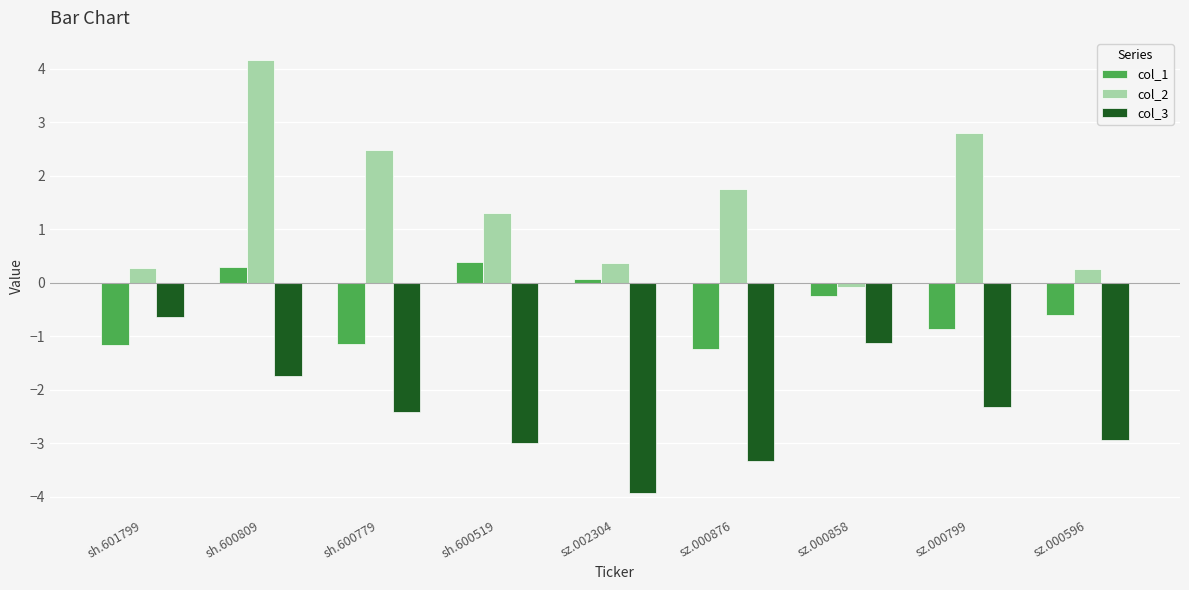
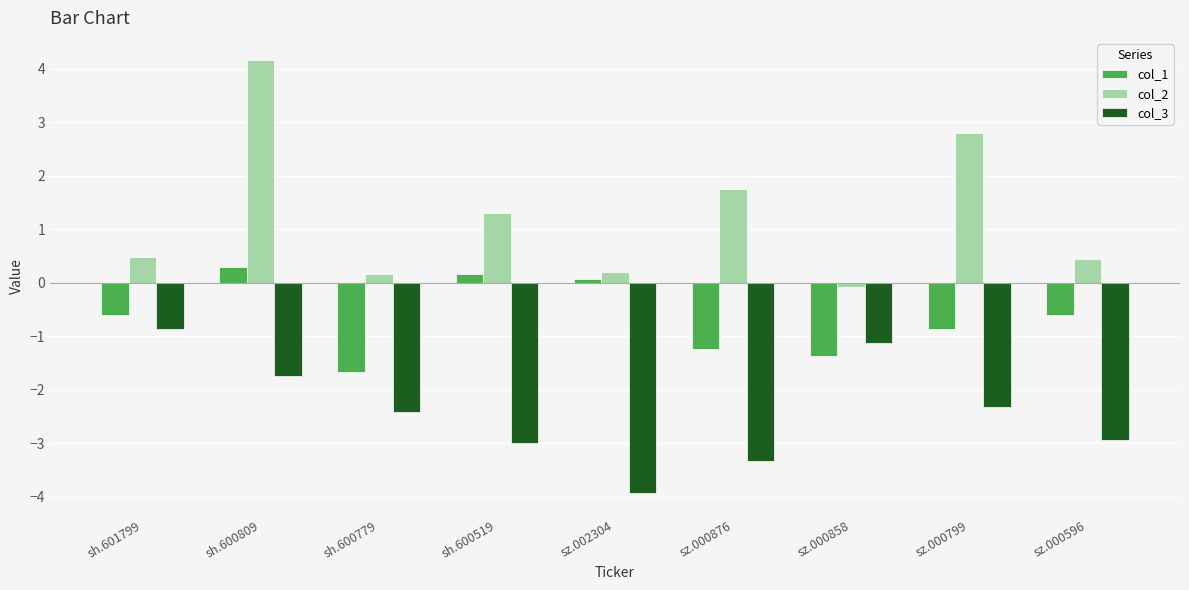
col_1, sh.601799: -1.2 -> -0.6
col_2, sh.601799: 0.3 -> 0.5
col_3, sh.601799: -0.6 -> -0.9
col_1, sh.600779: -1.1 -> -1.7
col_2, sh.600779: 2.5 -> 0.2
col_1, sh.600519: 0.4 -> 0.2
col_2, sz.002304: 0.4 -> 0.2
col_1, sz.000858: -0.3 -> -1.4
col_2, sz.000596: 0.3 -> 0.4
